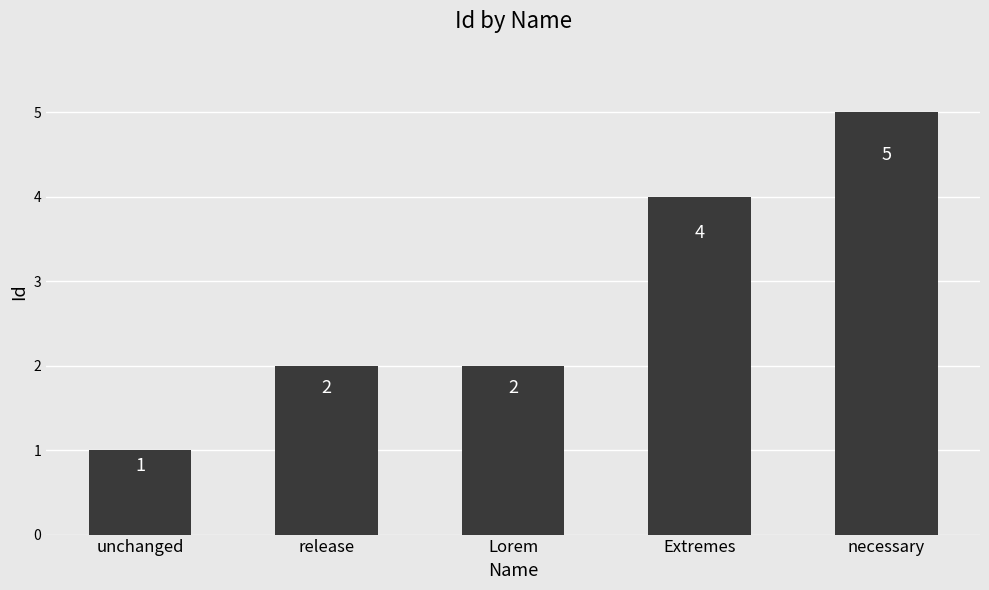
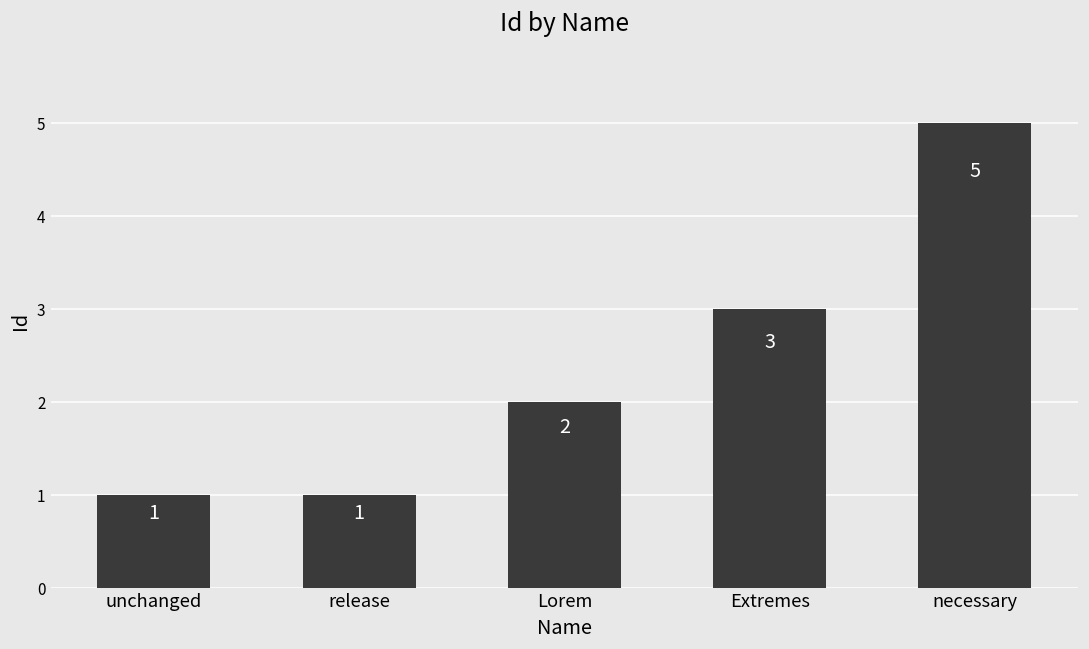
release: 2 -> 1
Extremes: 4 -> 3
